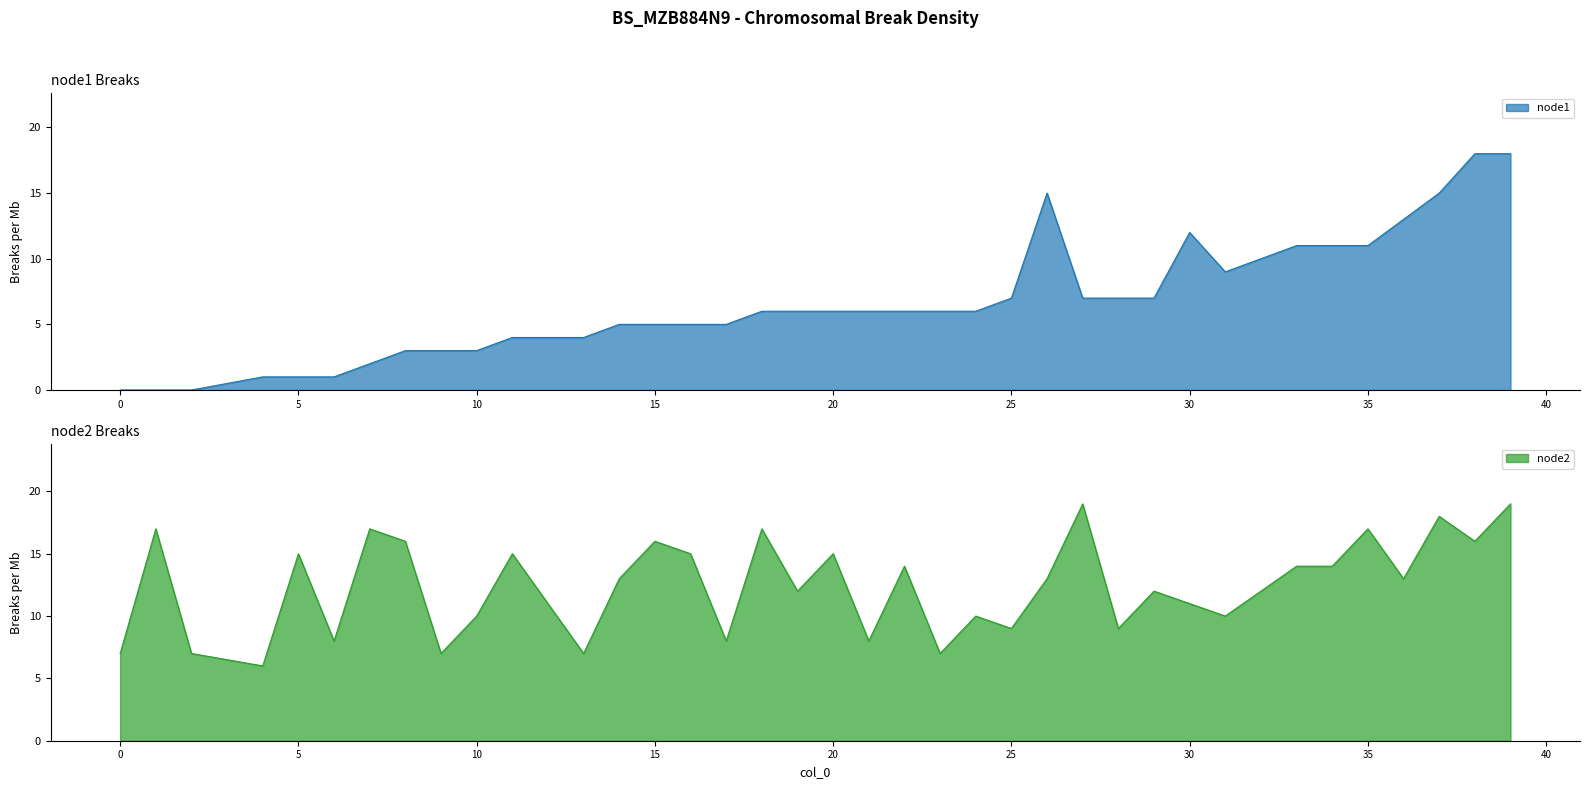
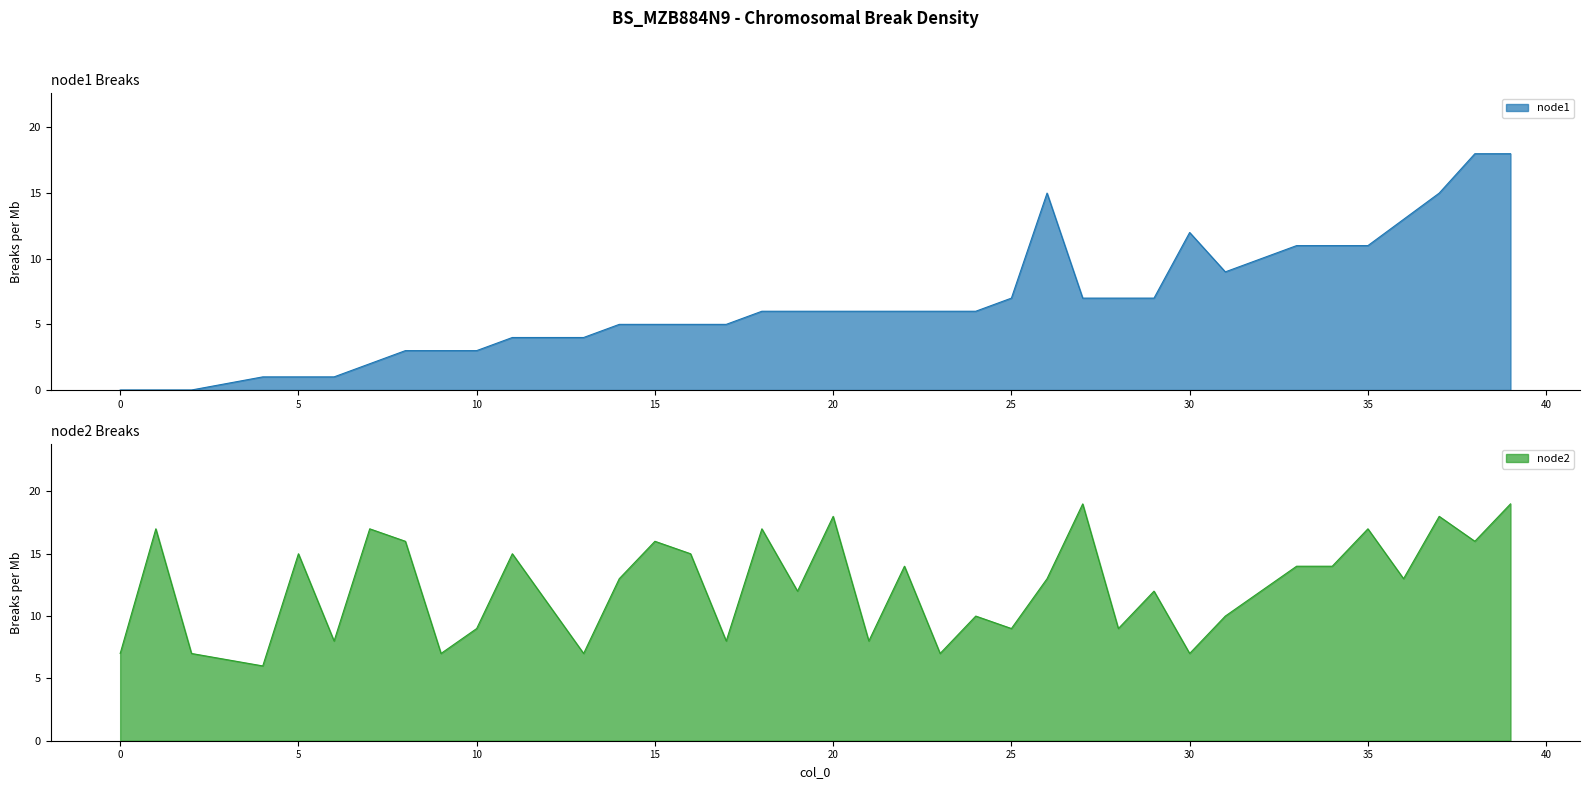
node2 Breaks, 10: 10 -> 9
node2 Breaks, 20: 15 -> 18
node2 Breaks, 30: 11 -> 7
